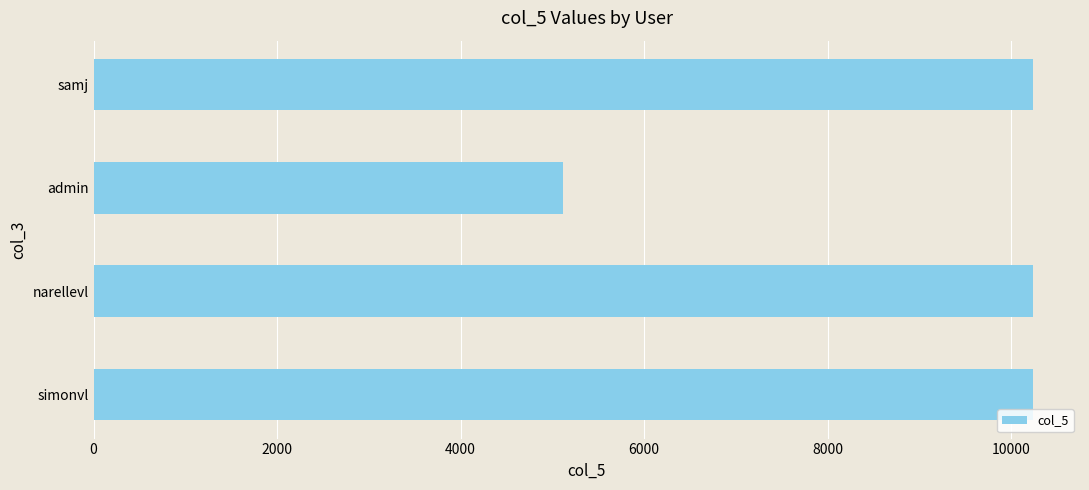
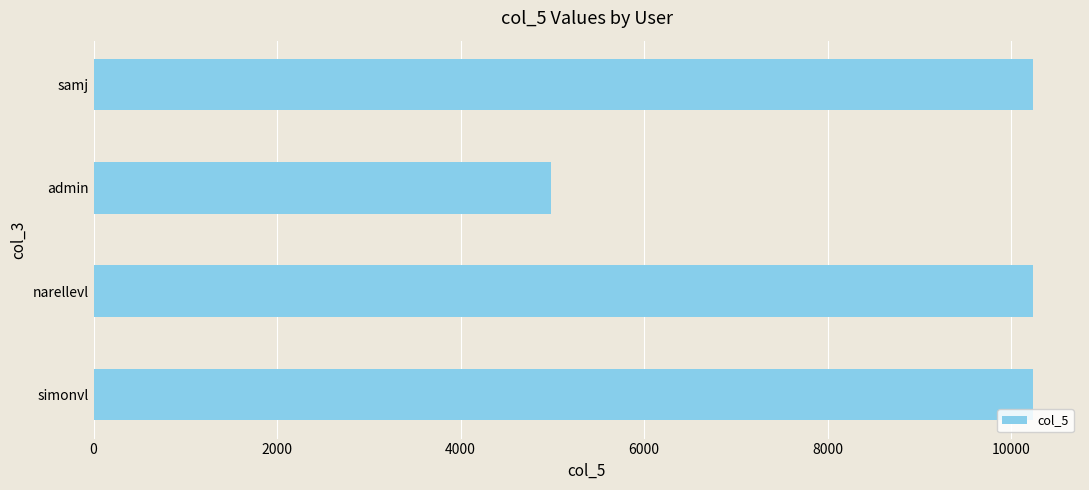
admin: 5100 -> 5000
